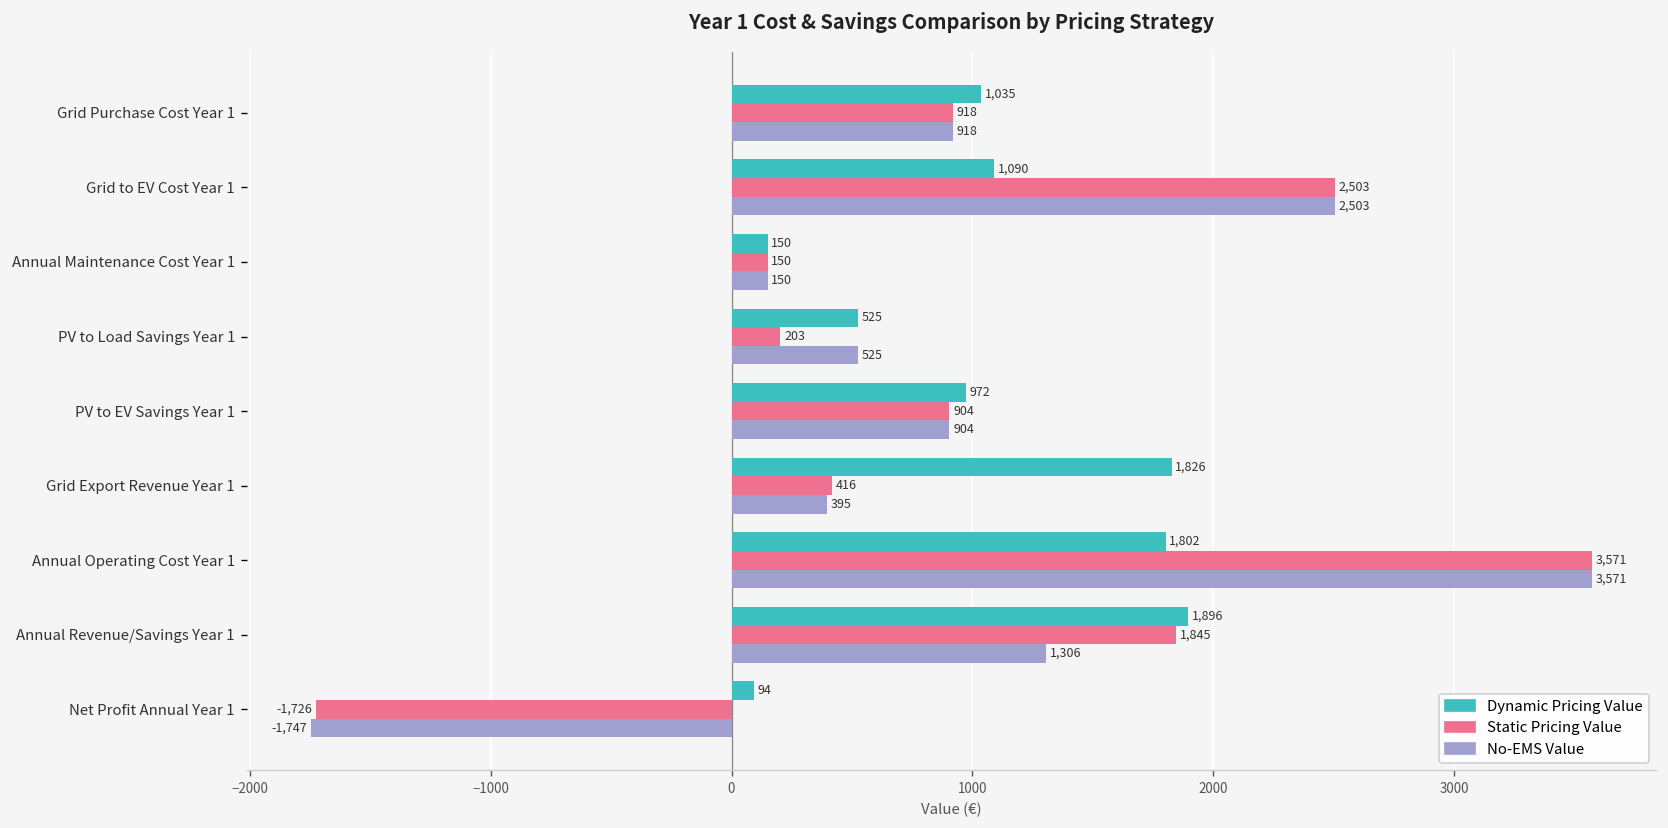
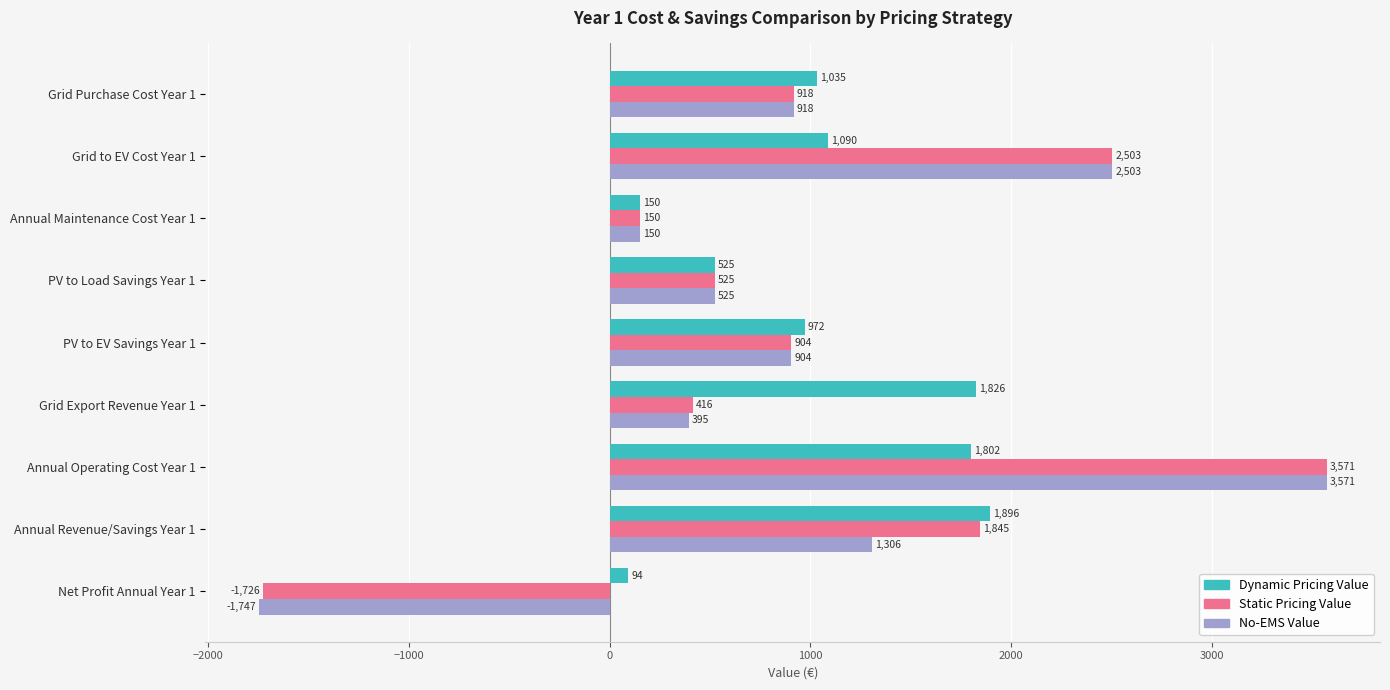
Static Pricing Value, PV to Load Savings Year 1: 203 -> 525
